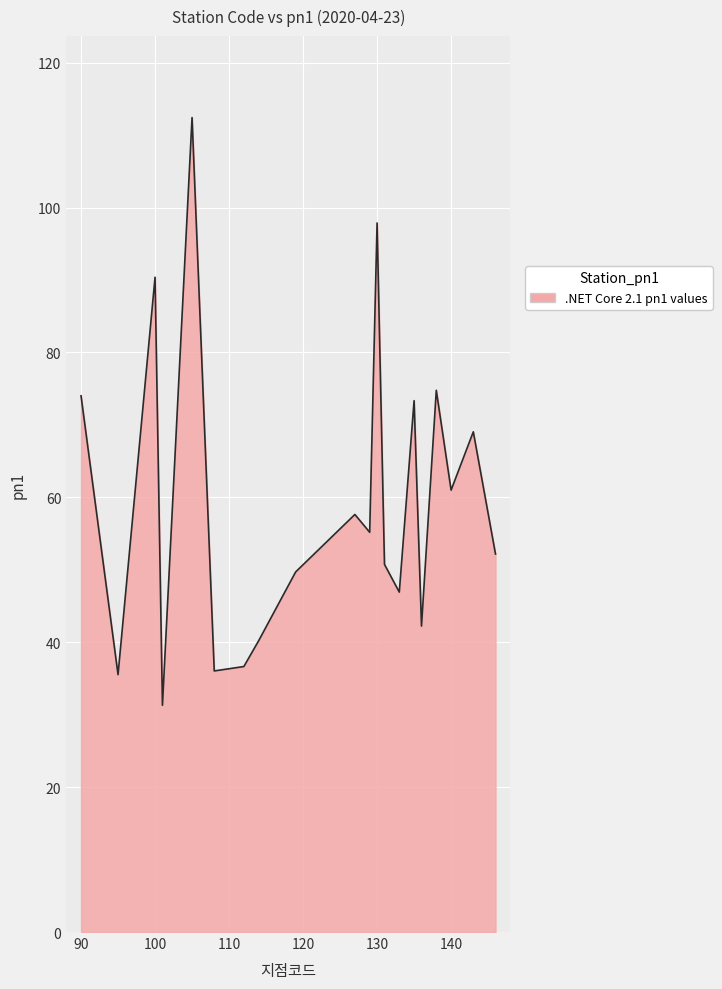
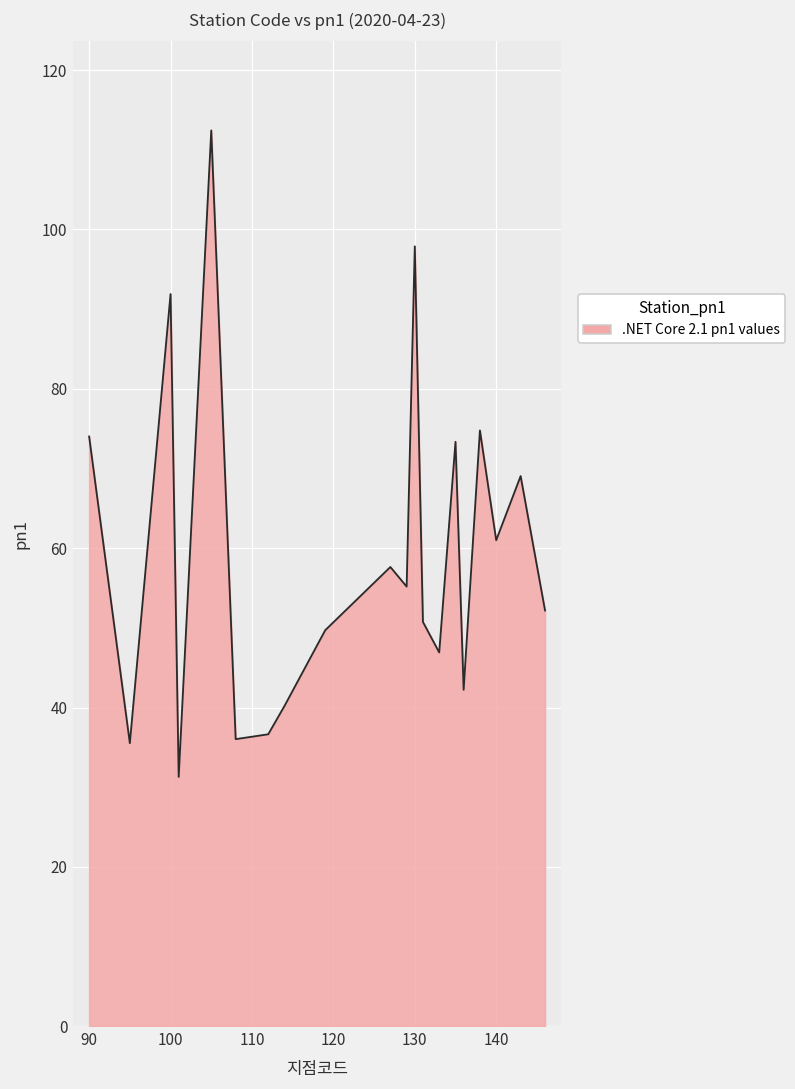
100: 90 -> 92
